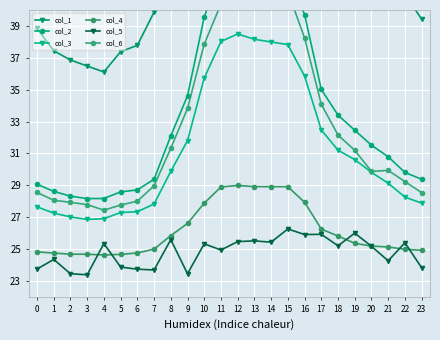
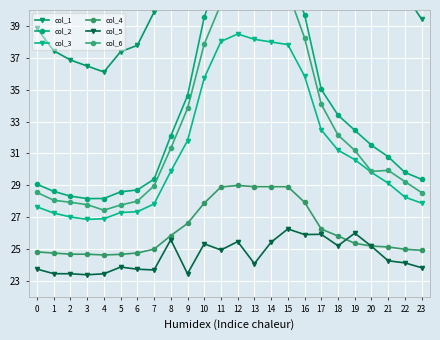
col_5, 1: 24.4 -> 23.5
col_5, 4: 25.3 -> 23.4
col_5, 13: 25.5 -> 24.1
col_5, 22: 25.4 -> 24.1
